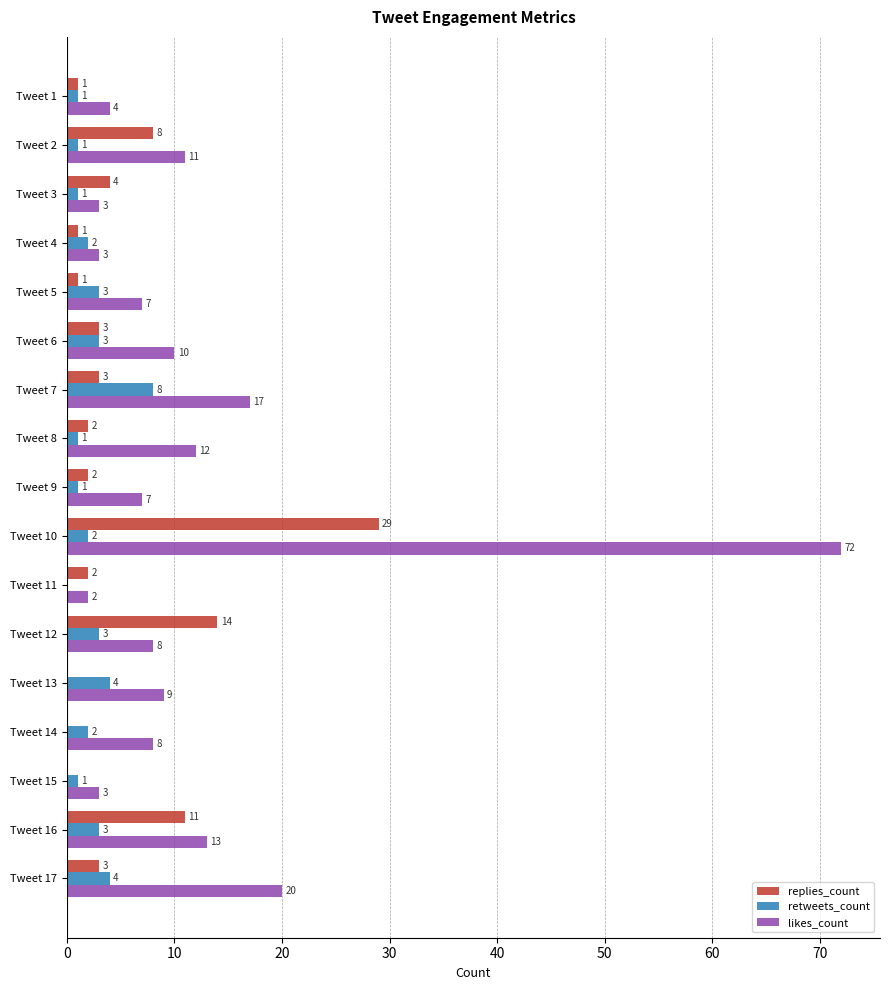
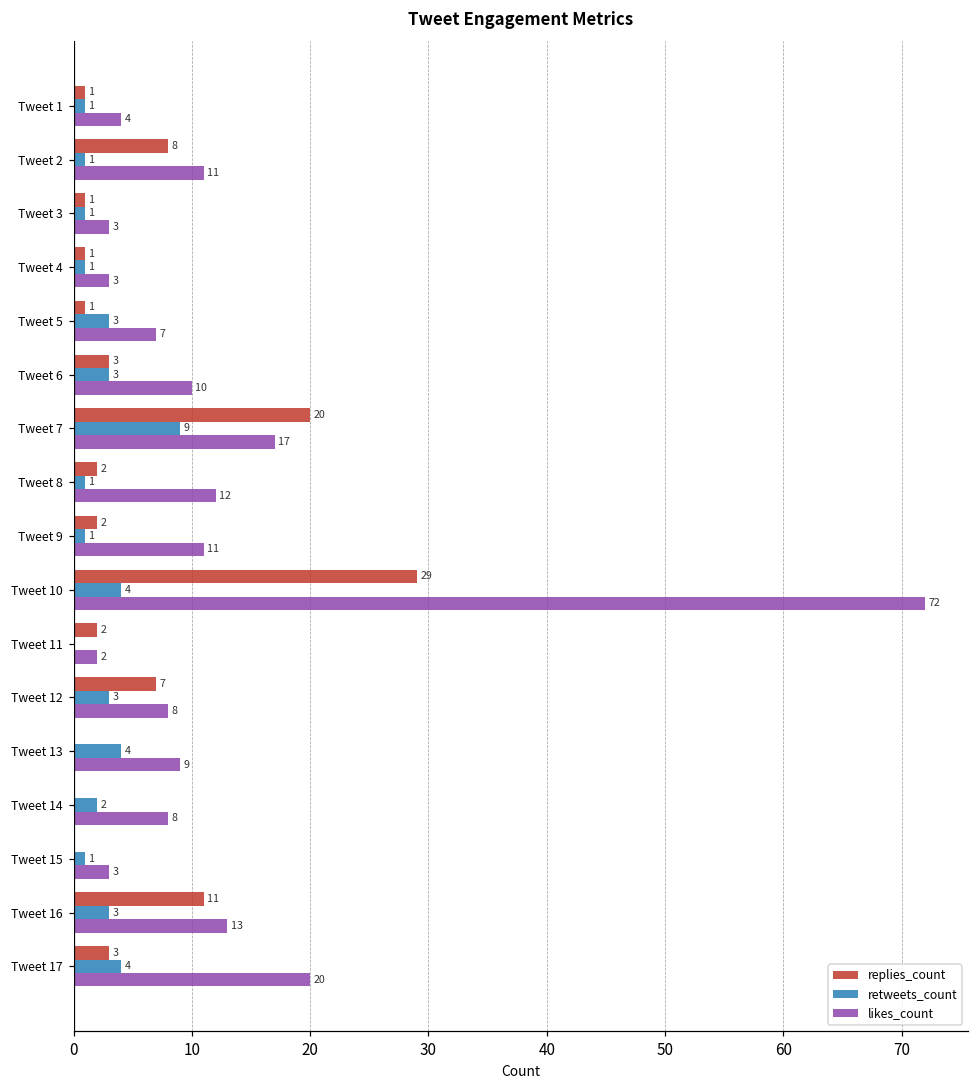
replies_count, Tweet 3: 4 -> 1
retweets_count, Tweet 4: 2 -> 1
replies_count, Tweet 7: 3 -> 20
retweets_count, Tweet 7: 8 -> 9
likes_count, Tweet 9: 7 -> 11
retweets_count, Tweet 10: 2 -> 4
replies_count, Tweet 12: 14 -> 7
